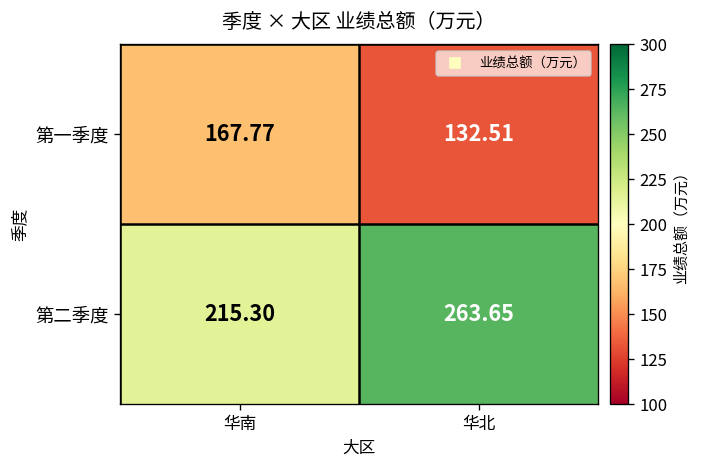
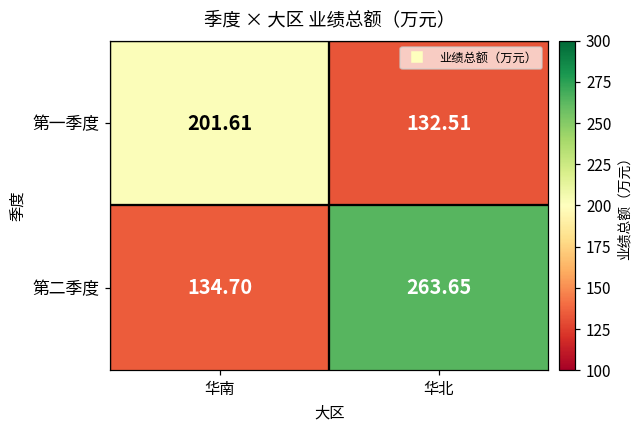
第一季度, 华南: 167.77 -> 201.61
第二季度, 华南: 215.30 -> 134.70
